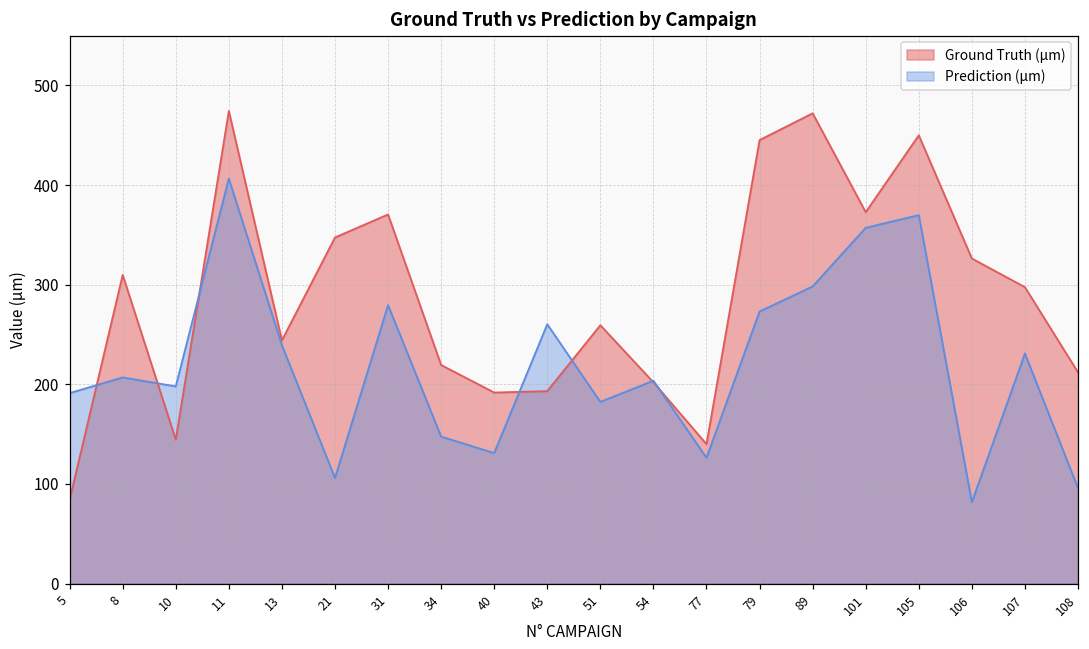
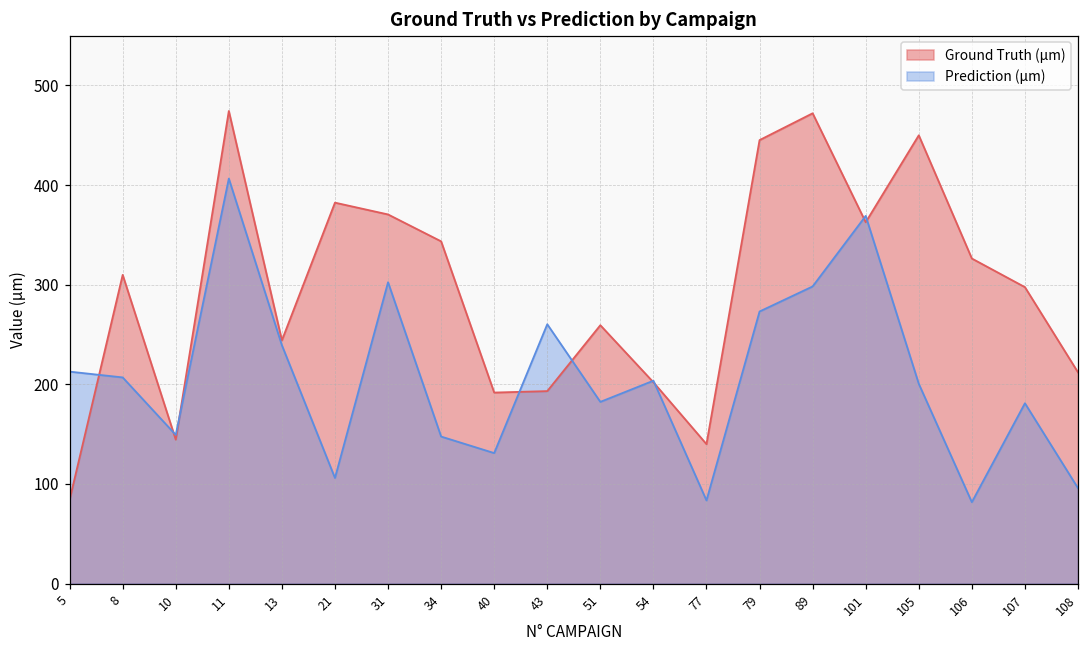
Prediction (µm), 5: 190 -> 210
Prediction (µm), 10: 200 -> 150
Ground Truth (µm), 21: 350 -> 380
Prediction (µm), 31: 280 -> 300
Ground Truth (µm), 34: 220 -> 340
Prediction (µm), 77: 130 -> 80
Ground Truth (µm), 101: 370 -> 360
Prediction (µm), 101: 360 -> 370
Prediction (µm), 105: 370 -> 200
Prediction (µm), 107: 230 -> 180
